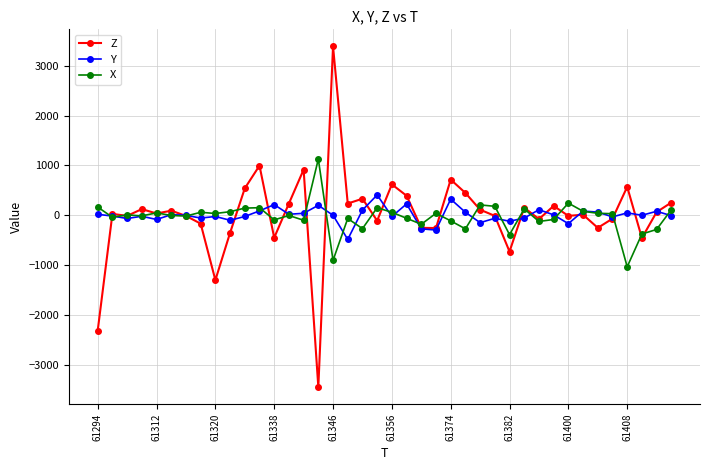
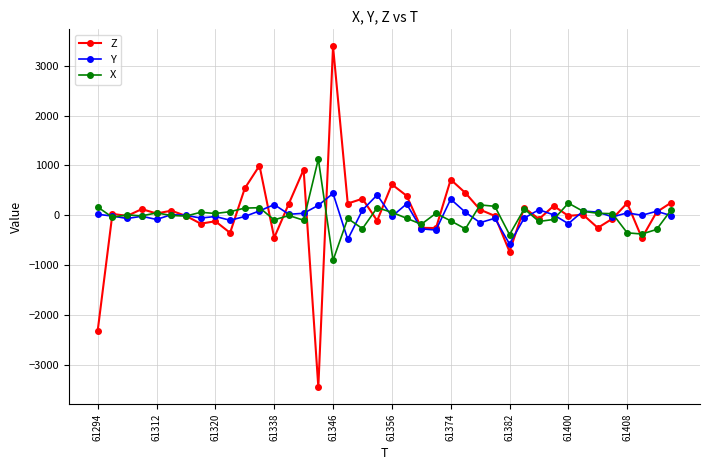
Z, 61320: -1300 -> -100
Y, 61346: 0 -> 400
Y, 61382: -100 -> -600
Z, 61408: 600 -> 200
X, 61408: -1000 -> -400
